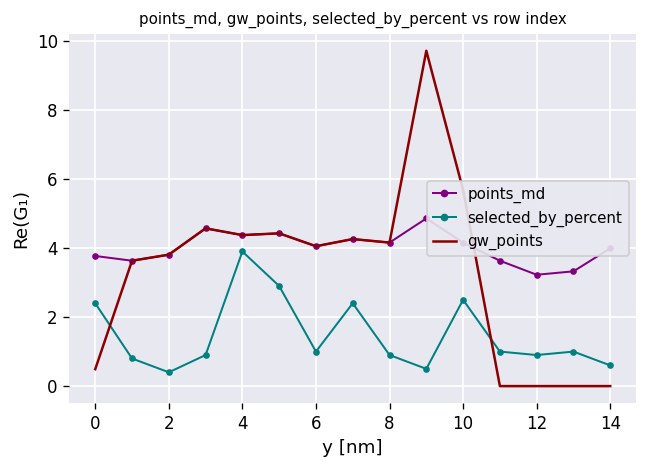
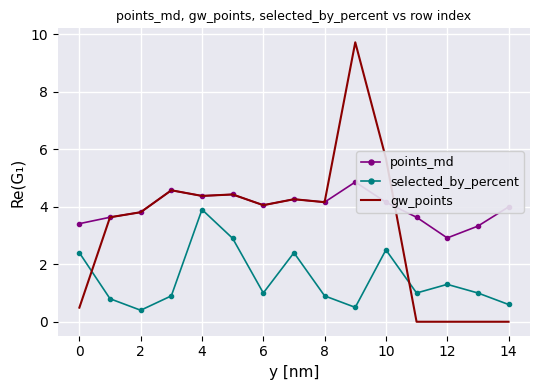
points_md, 0: 3.8 -> 3.4
points_md, 12: 3.2 -> 2.9
selected_by_percent, 12: 0.9 -> 1.3
